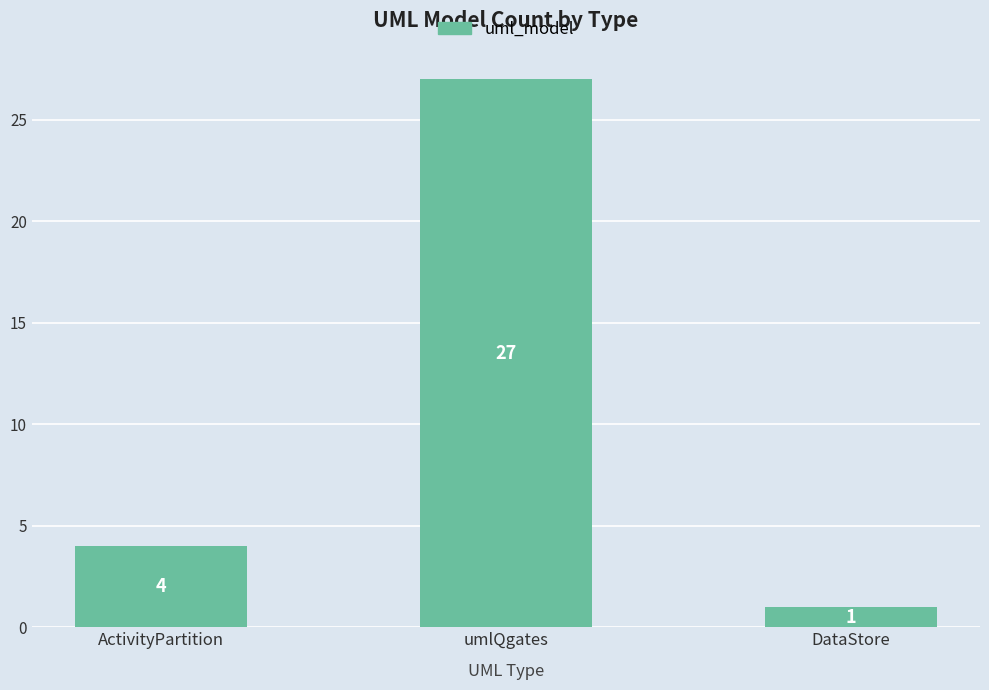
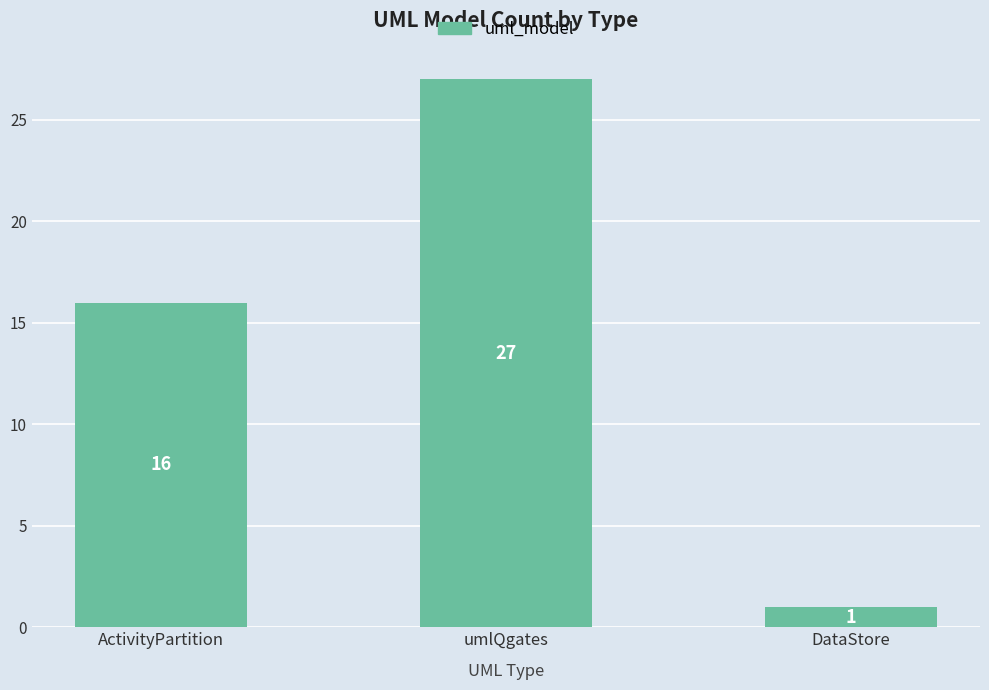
ActivityPartition: 4 -> 16
